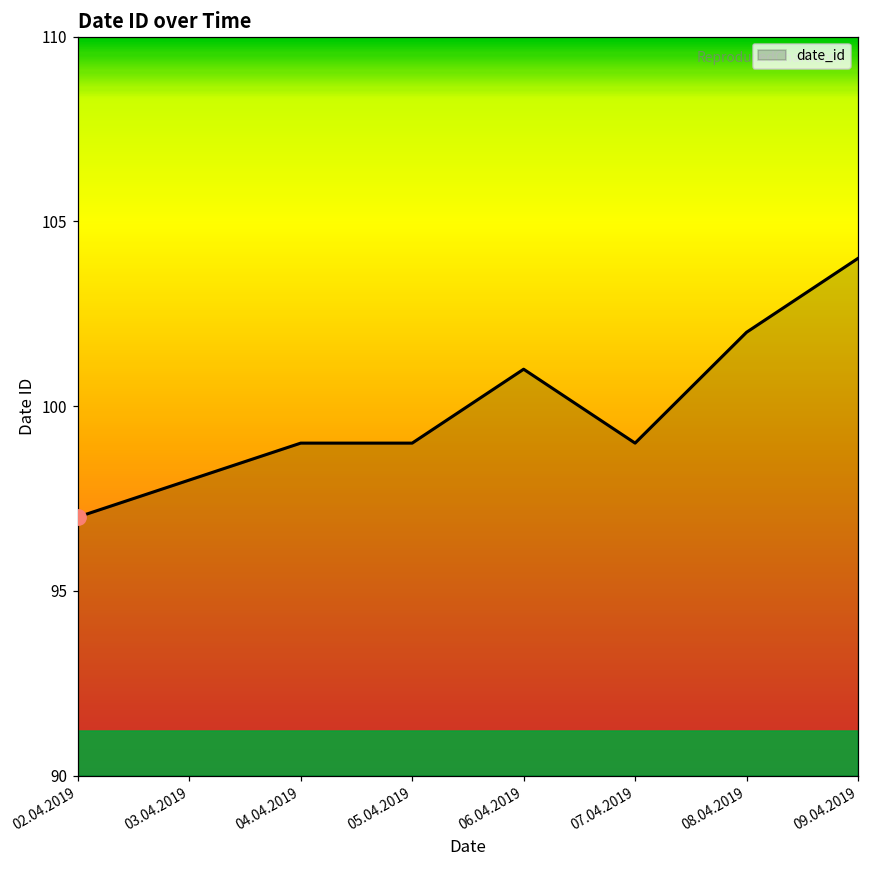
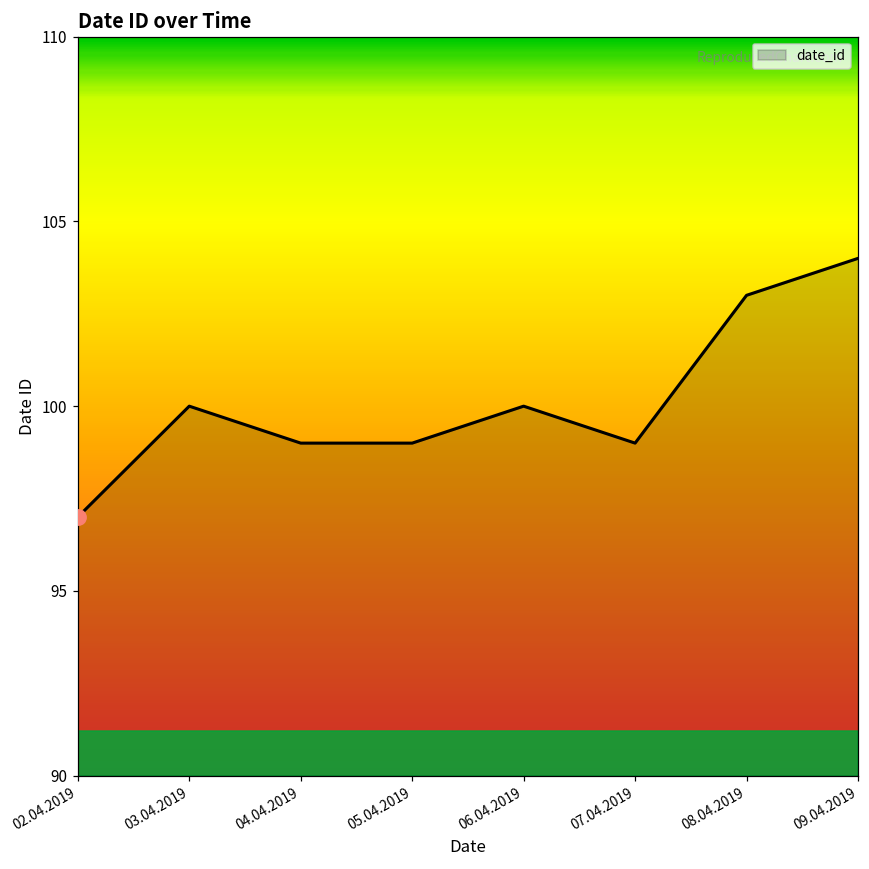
date_id, 03.04.2019: 98 -> 100
date_id, 06.04.2019: 101 -> 100
date_id, 08.04.2019: 102 -> 103
